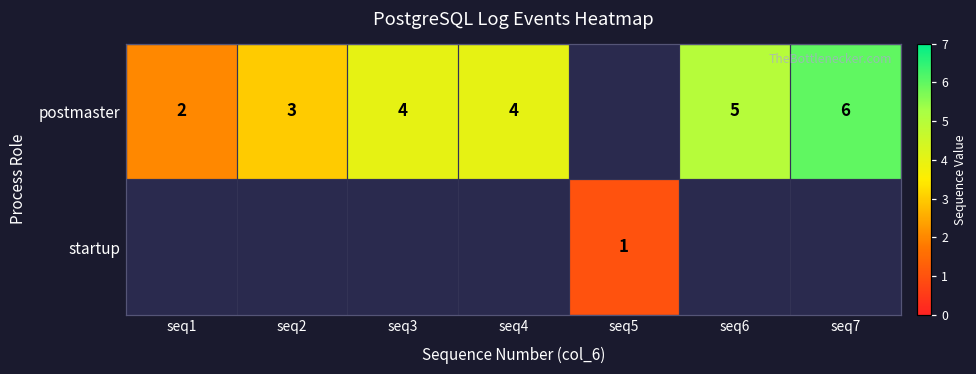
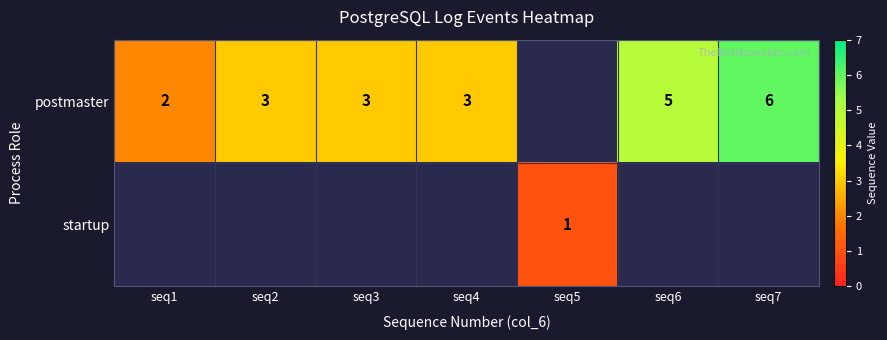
postmaster, seq3: 4 -> 3
postmaster, seq4: 4 -> 3
